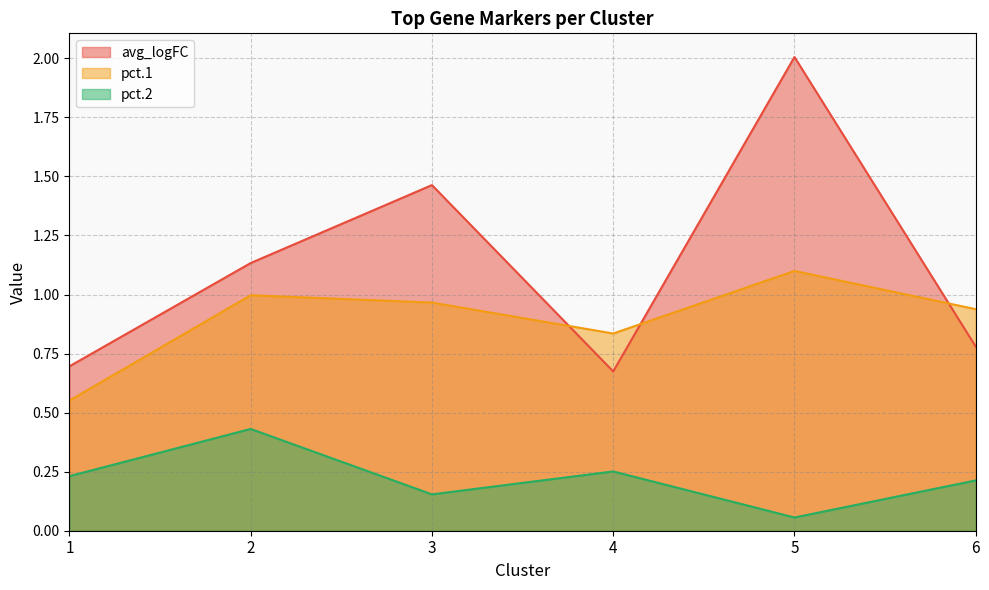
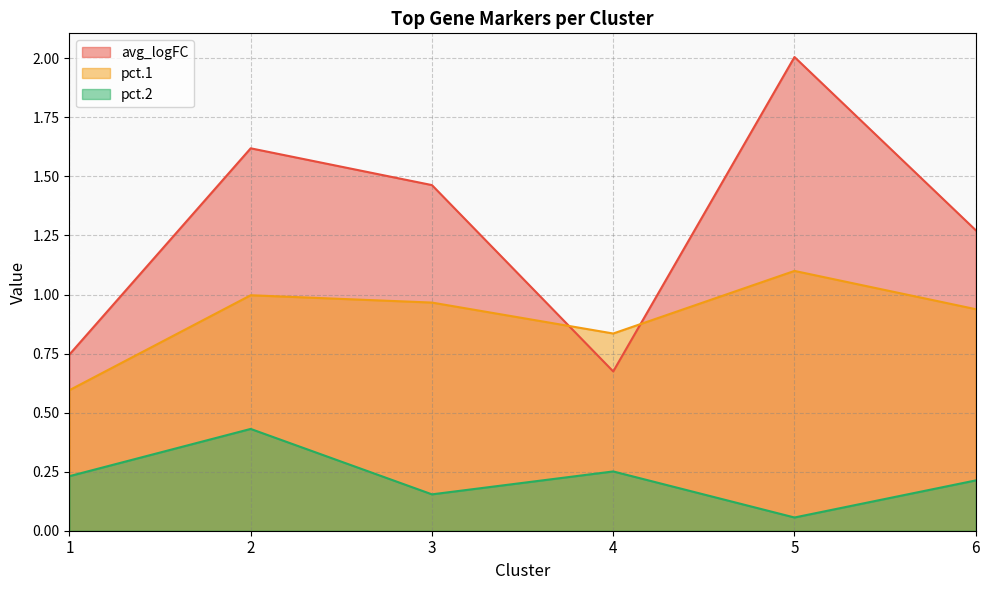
avg_logFC, 1: 0.70 -> 0.75
pct.1, 1: 0.55 -> 0.60
avg_logFC, 2: 1.13 -> 1.62
avg_logFC, 6: 0.78 -> 1.27
